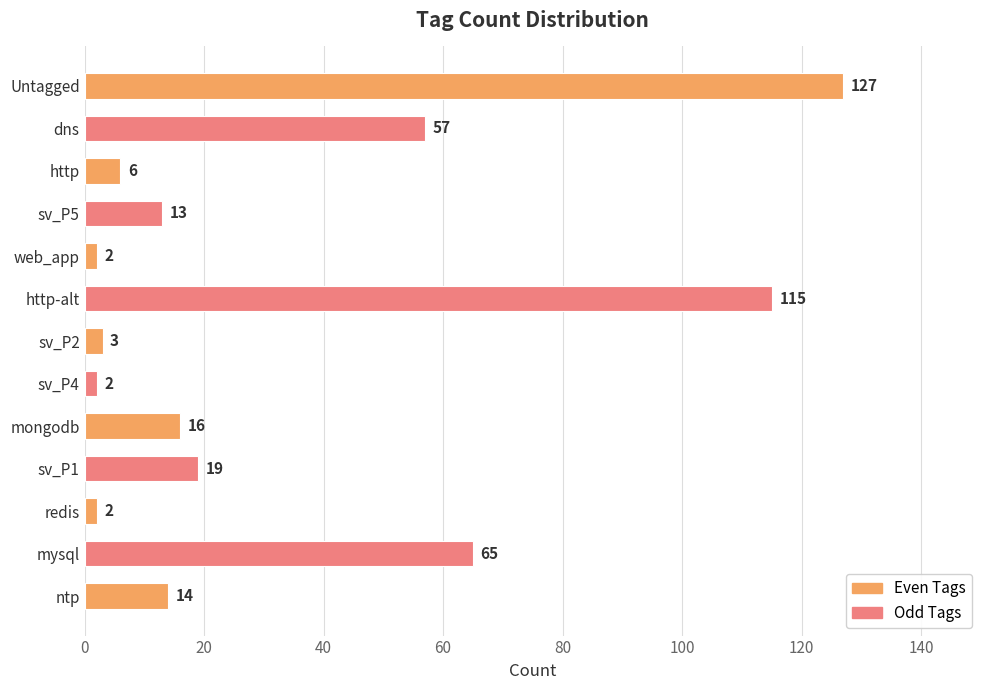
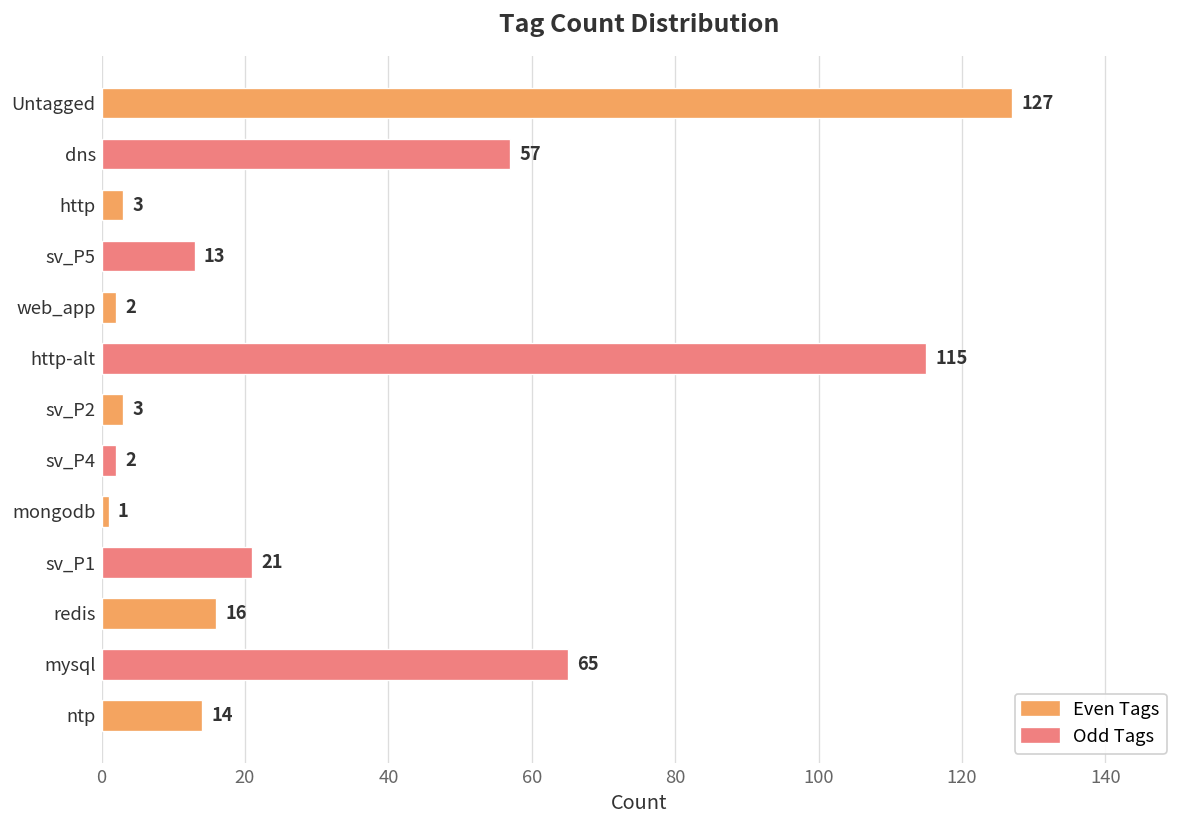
http: 6 -> 3
mongodb: 16 -> 1
sv_P1: 19 -> 21
redis: 2 -> 16
